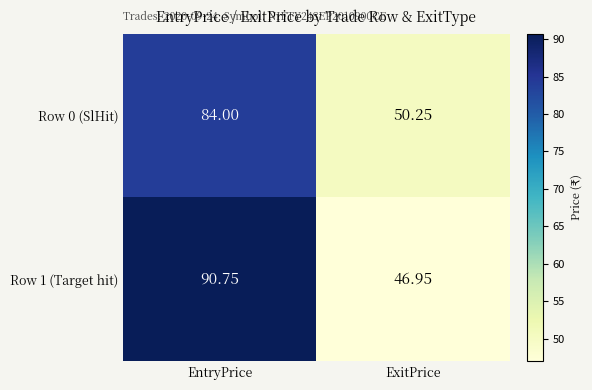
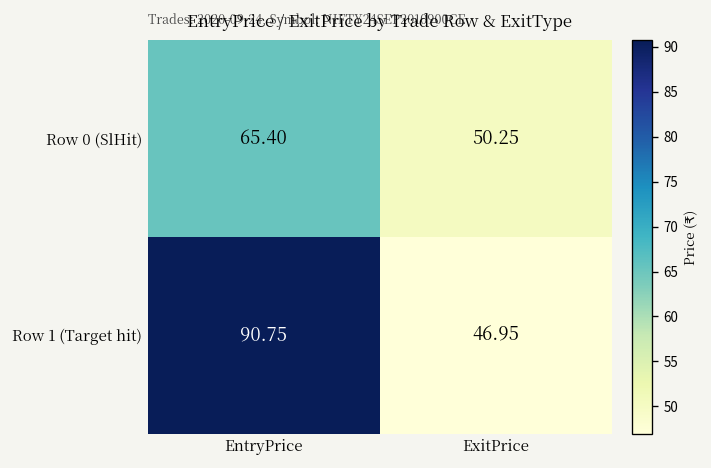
Row 0 (SlHit), EntryPrice: 84.00 -> 65.40
